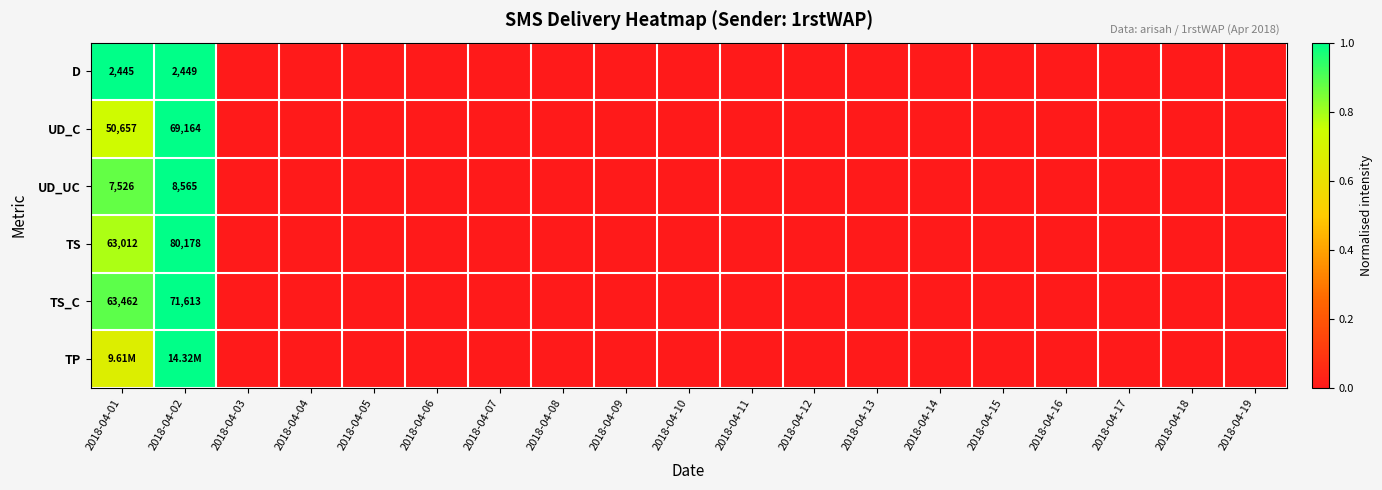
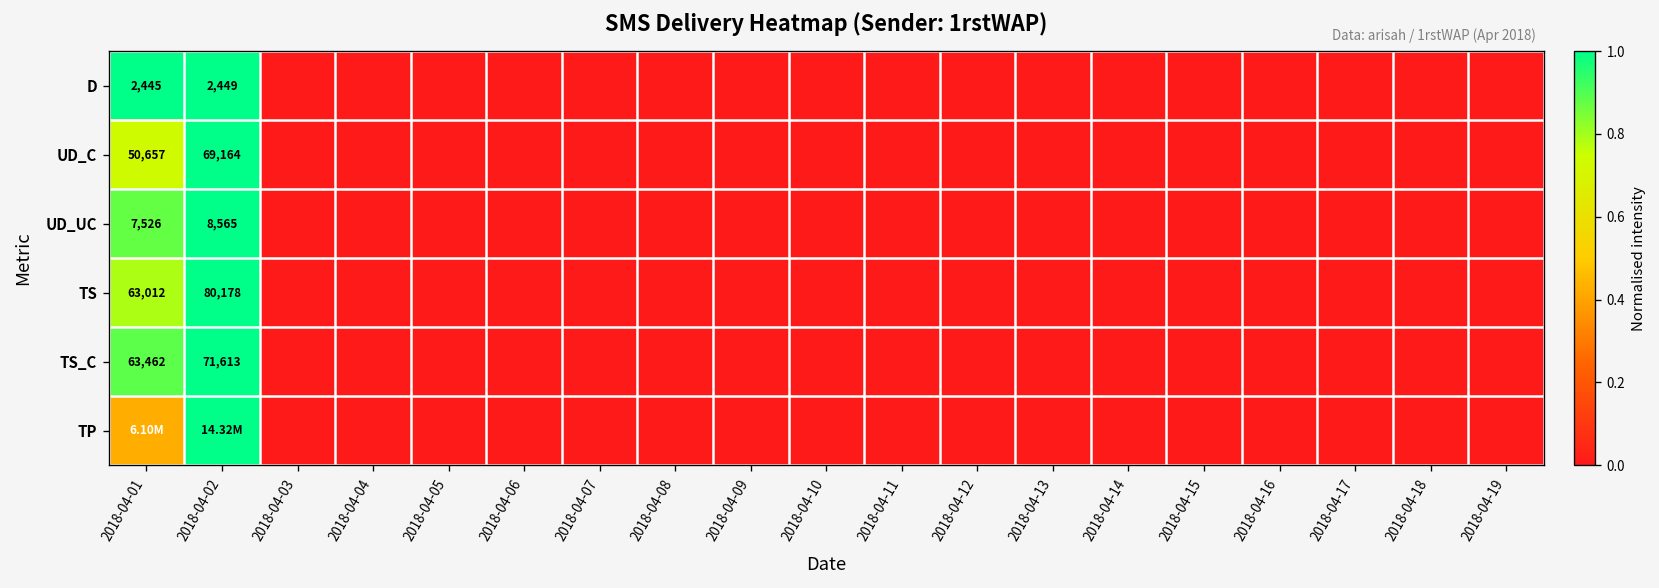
TP, 2018-04-01: 9.61M -> 6.10M
